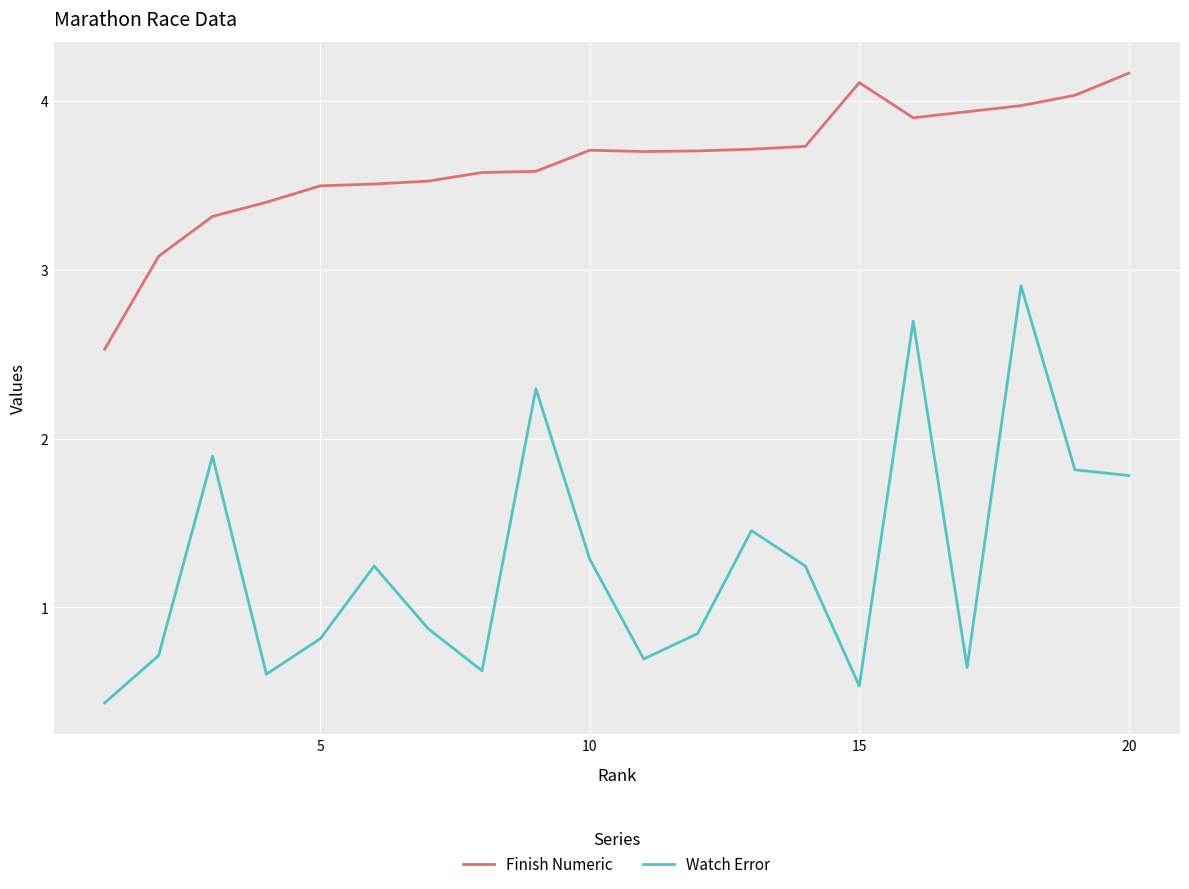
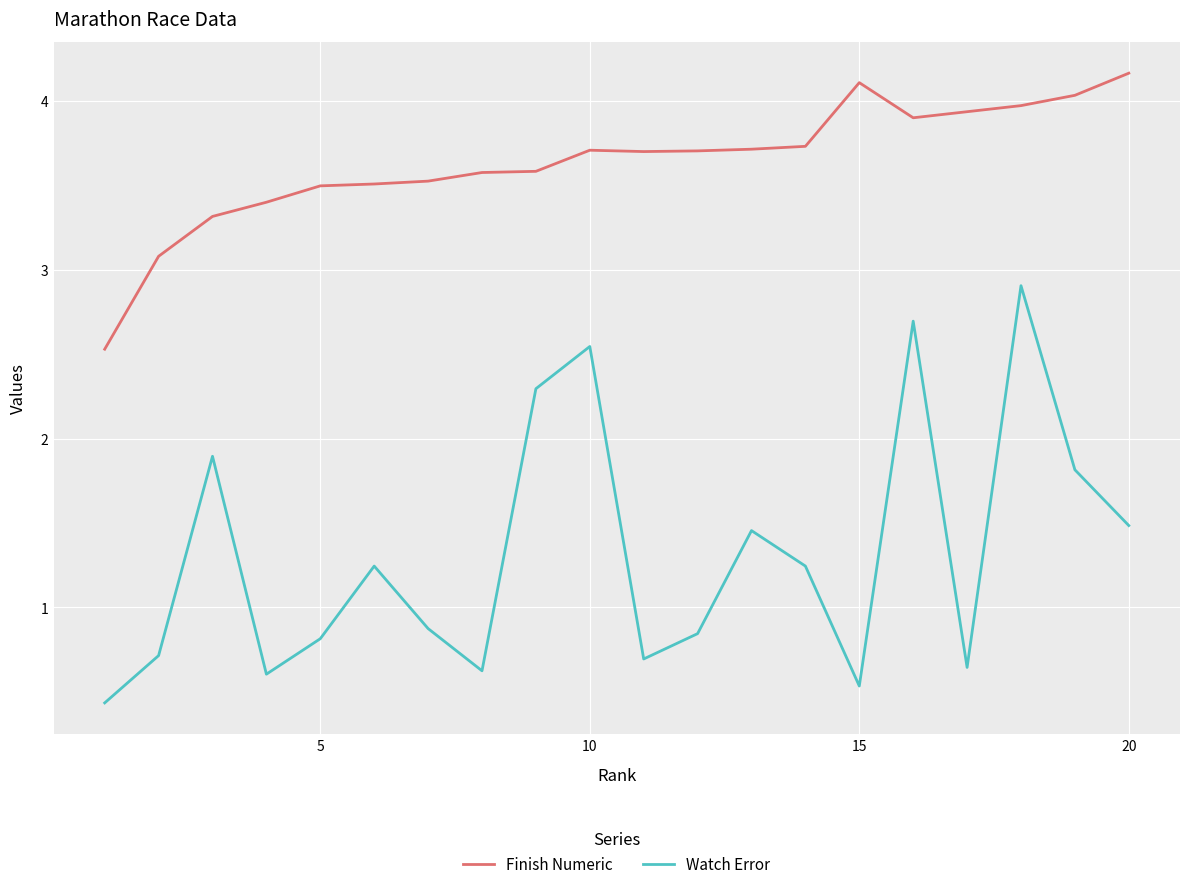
Watch Error, 10: 1.29 -> 2.55
Watch Error, 20: 1.78 -> 1.49
